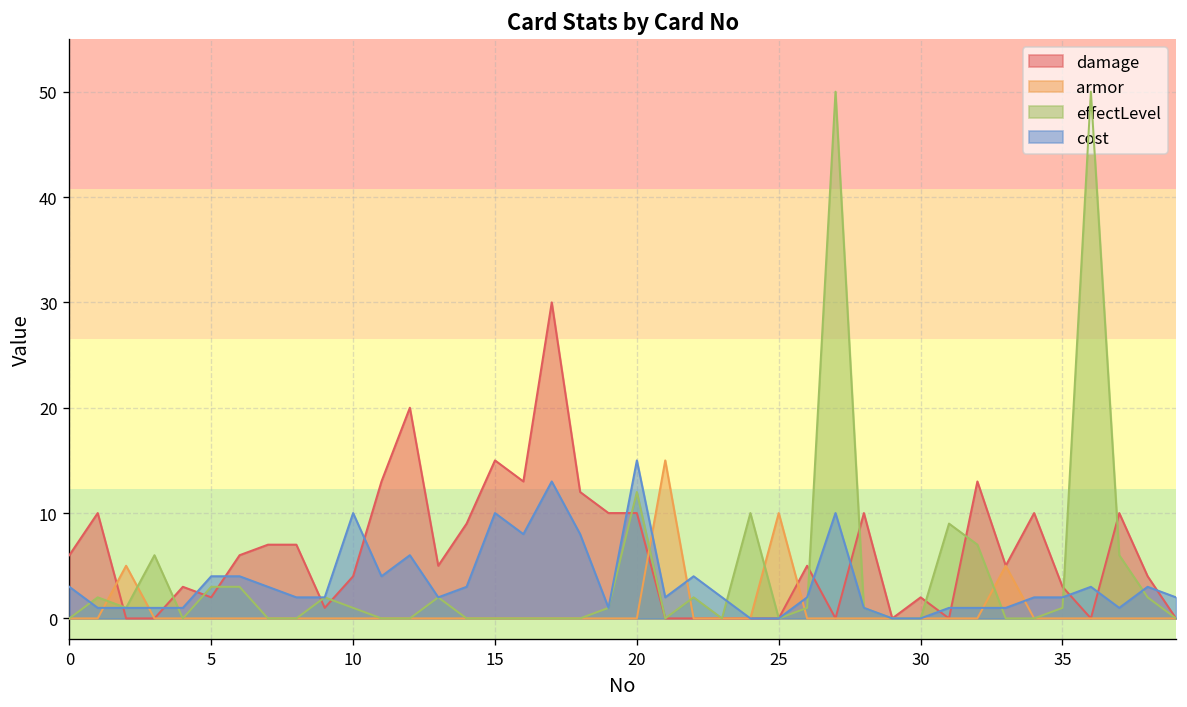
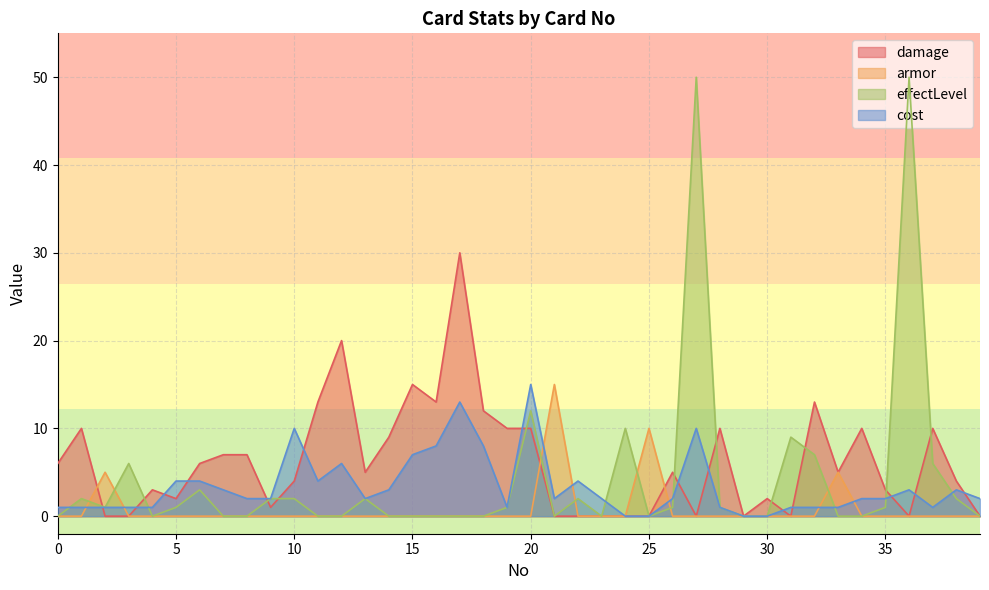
cost, 0: 3 -> 1
effectLevel, 5: 3 -> 1
effectLevel, 10: 1 -> 2
cost, 15: 10 -> 7
